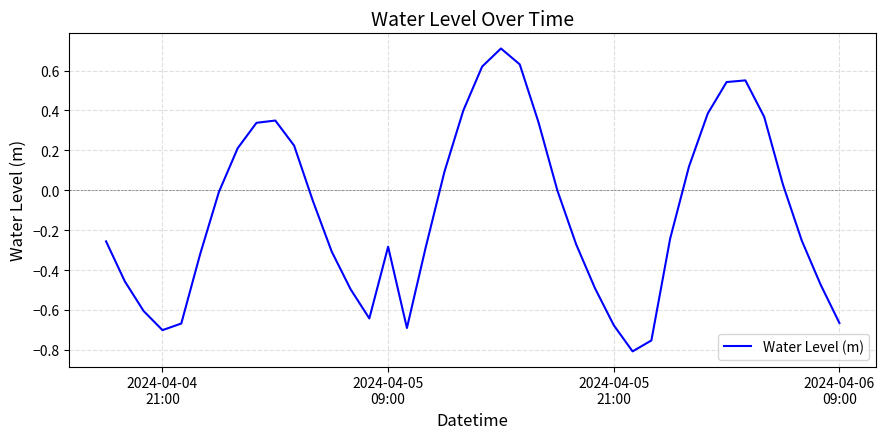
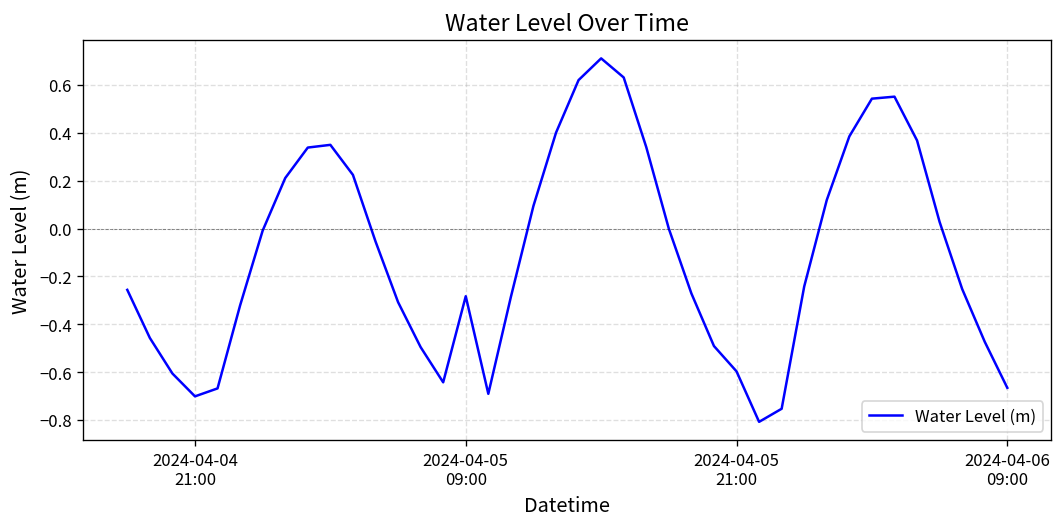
2024-04-05 21:00: -0.68 -> -0.60
